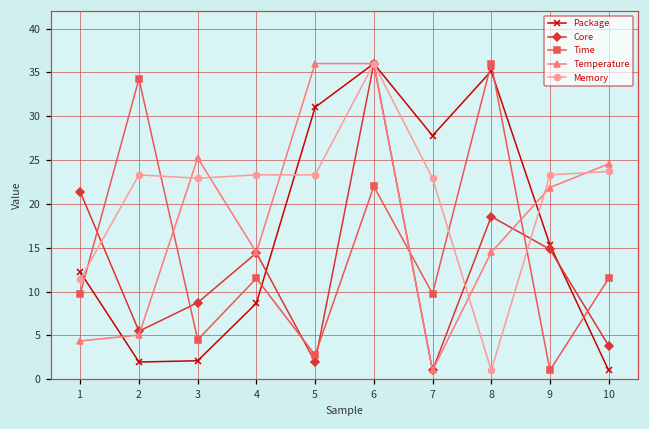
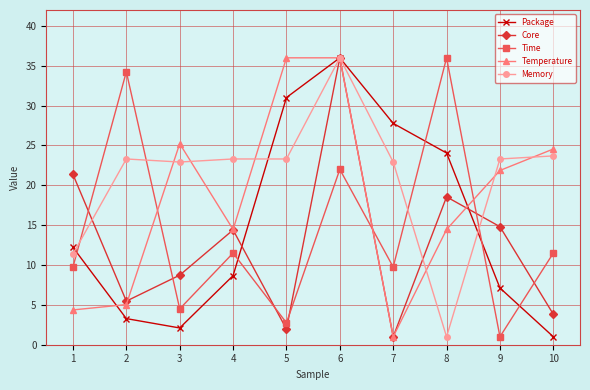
Package, 2: 2 -> 3
Package, 8: 35 -> 24
Package, 9: 15 -> 7
